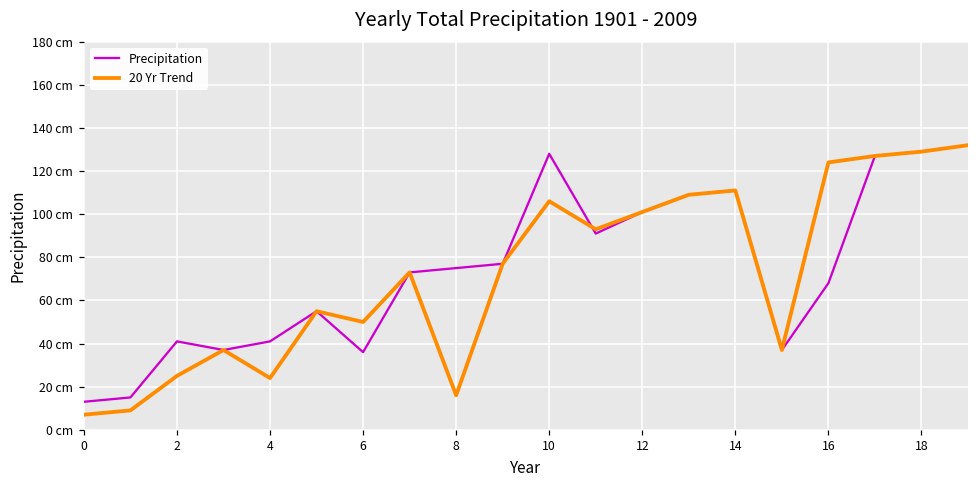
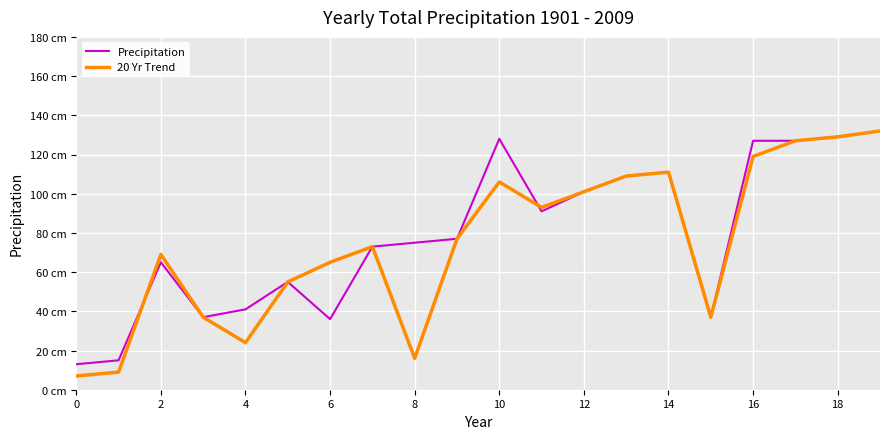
Precipitation, 2: 41 cm -> 65 cm
20 Yr Trend, 2: 25 cm -> 69 cm
20 Yr Trend, 6: 50 cm -> 65 cm
Precipitation, 16: 68 cm -> 127 cm
20 Yr Trend, 16: 124 cm -> 119 cm
